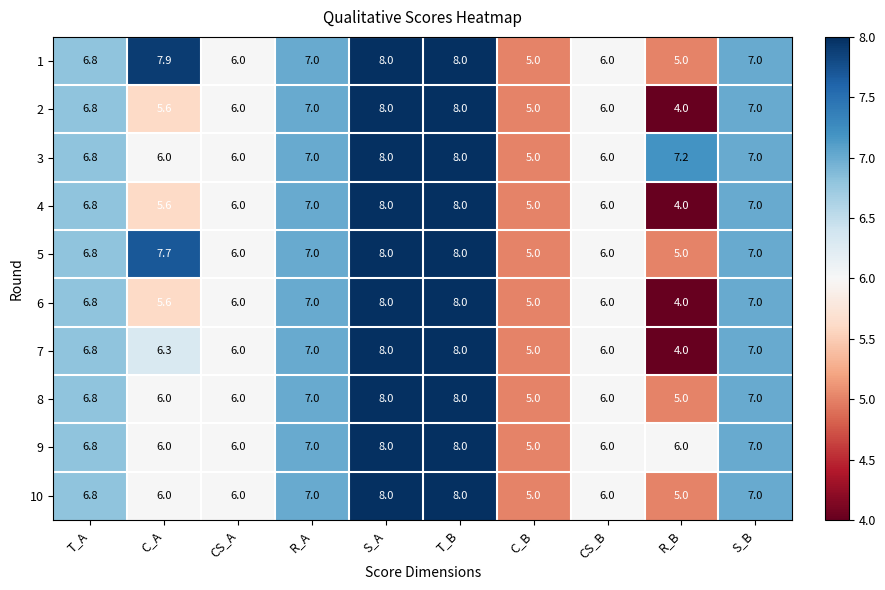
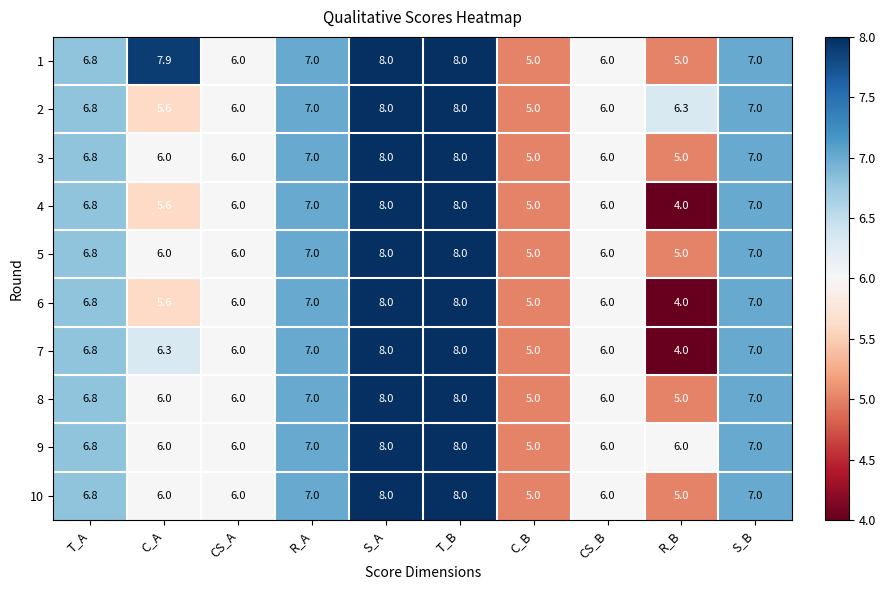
2, R_B: 4.0 -> 6.3
3, R_B: 7.2 -> 5.0
5, C_A: 7.7 -> 6.0
